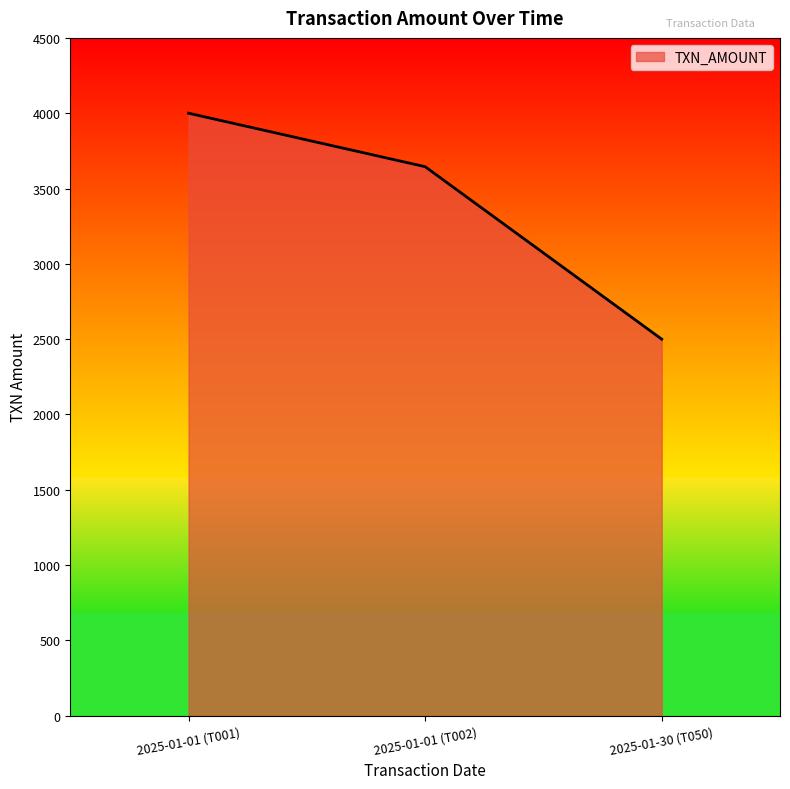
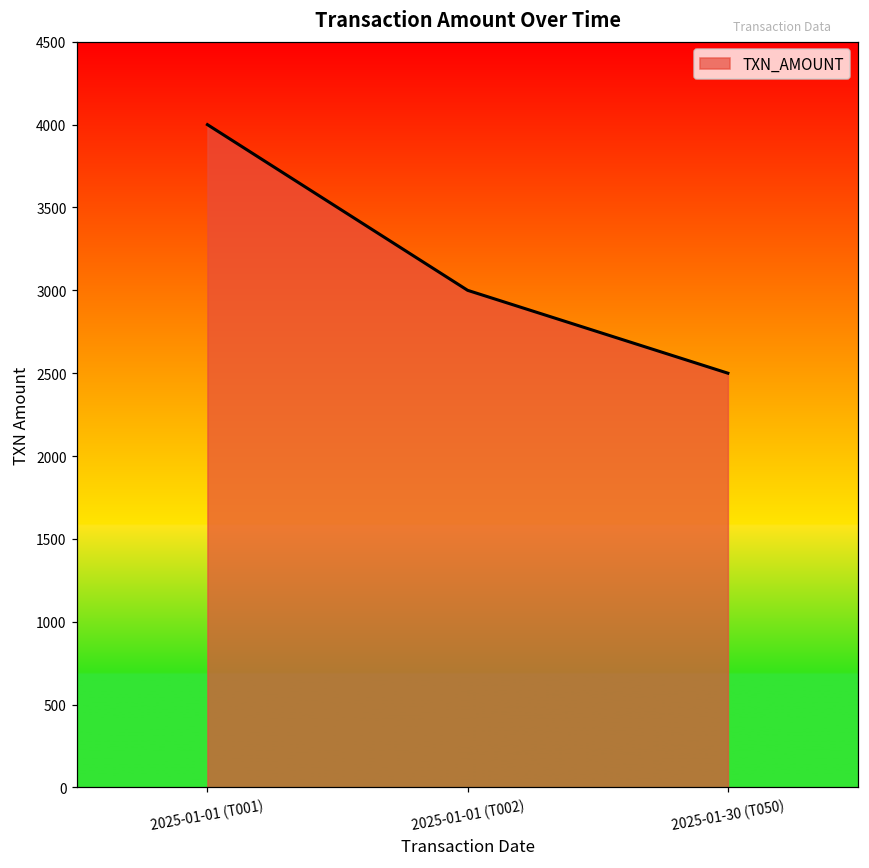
2025-01-01 (T002): 3650 -> 3000
